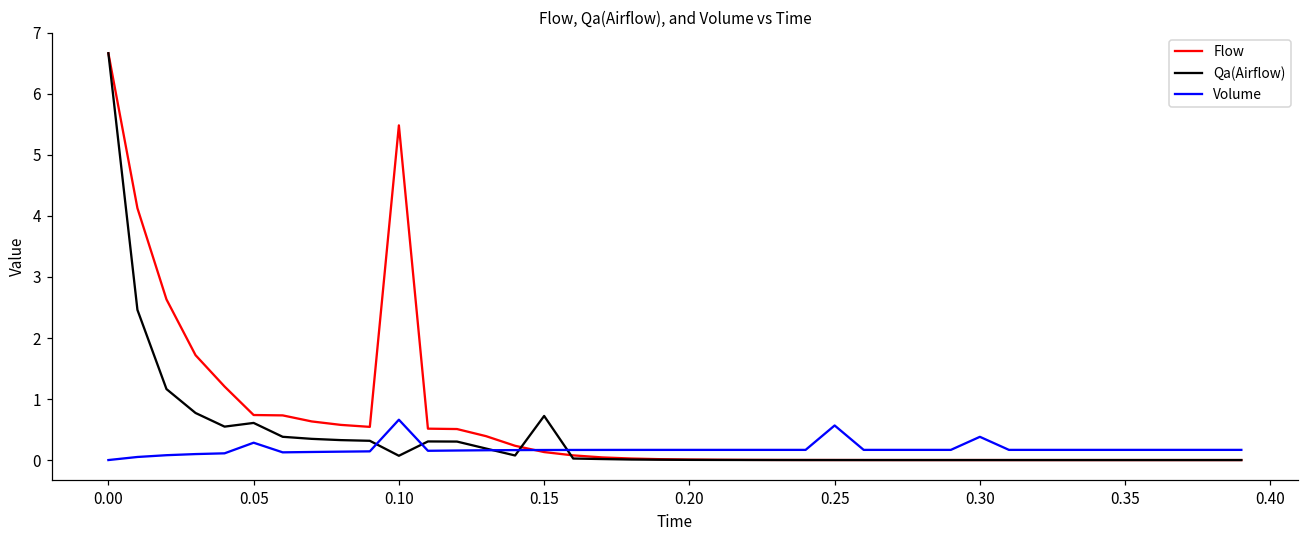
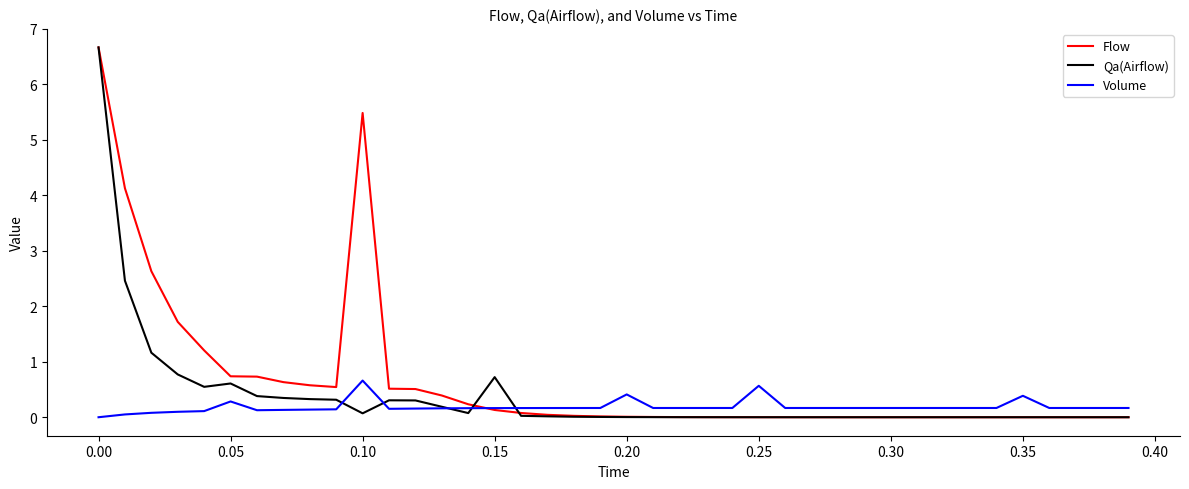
Volume, 0.20: 0.2 -> 0.4
Volume, 0.30: 0.4 -> 0.2
Volume, 0.35: 0.2 -> 0.4
